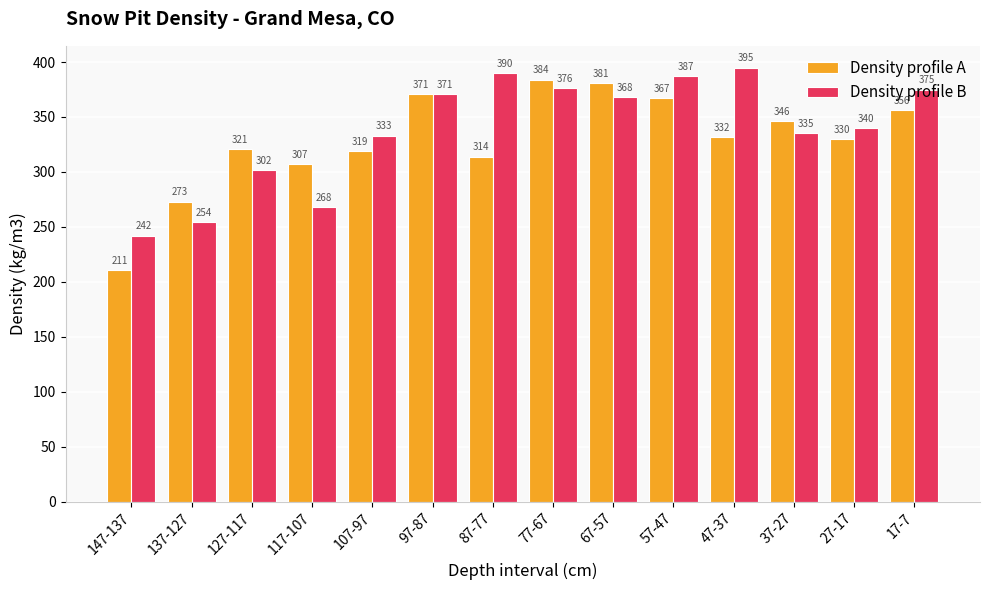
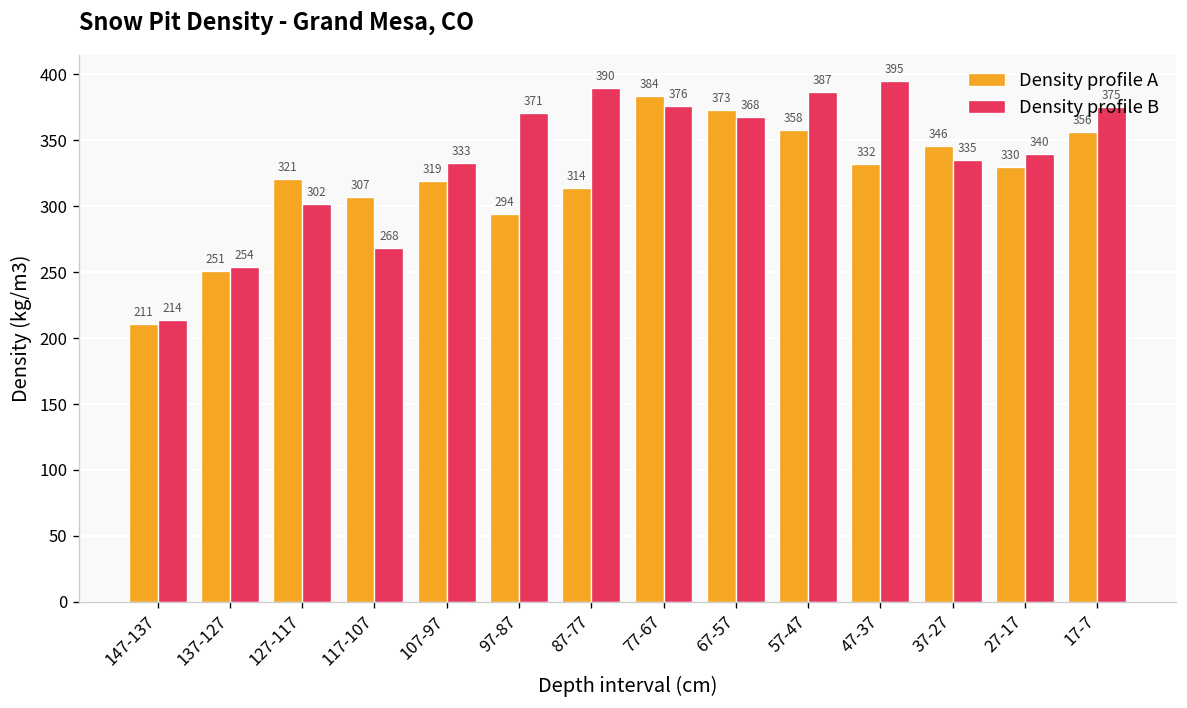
Density profile B, 147-137: 242 -> 214
Density profile A, 137-127: 273 -> 251
Density profile A, 97-87: 371 -> 294
Density profile A, 67-57: 381 -> 373
Density profile A, 57-47: 367 -> 358
